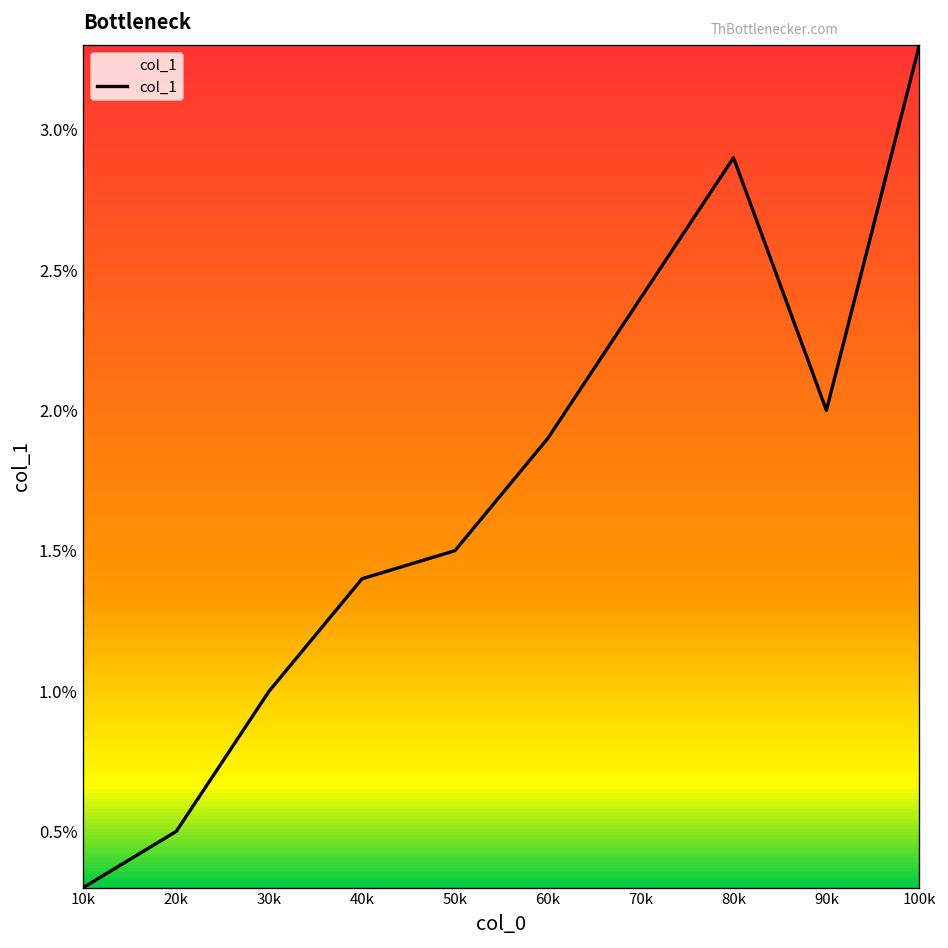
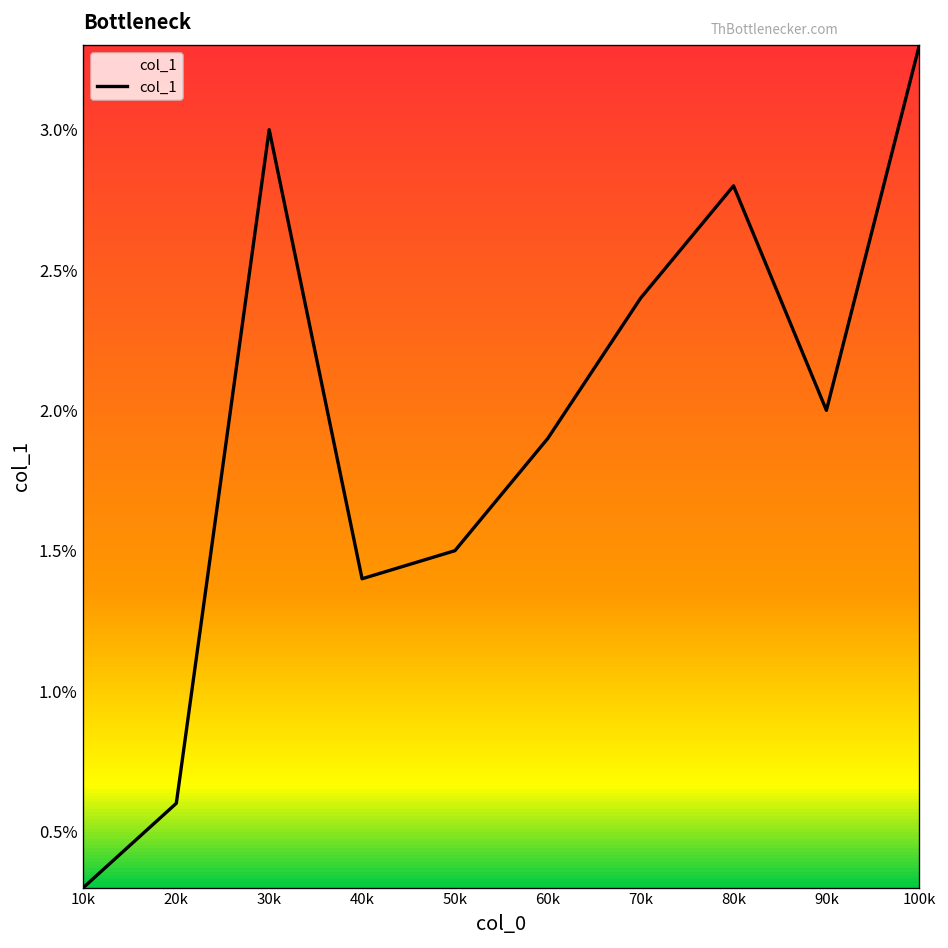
20k: 0.50% -> 0.60%
30k: 1.00% -> 3.00%
80k: 2.90% -> 2.80%
